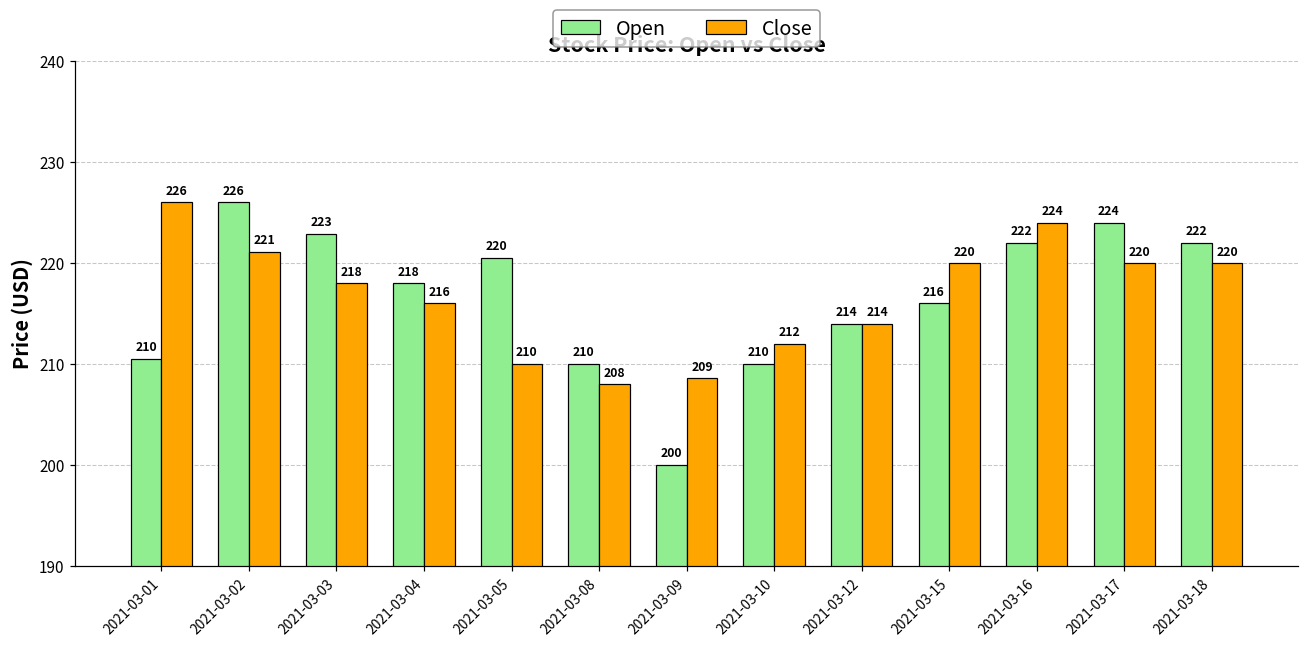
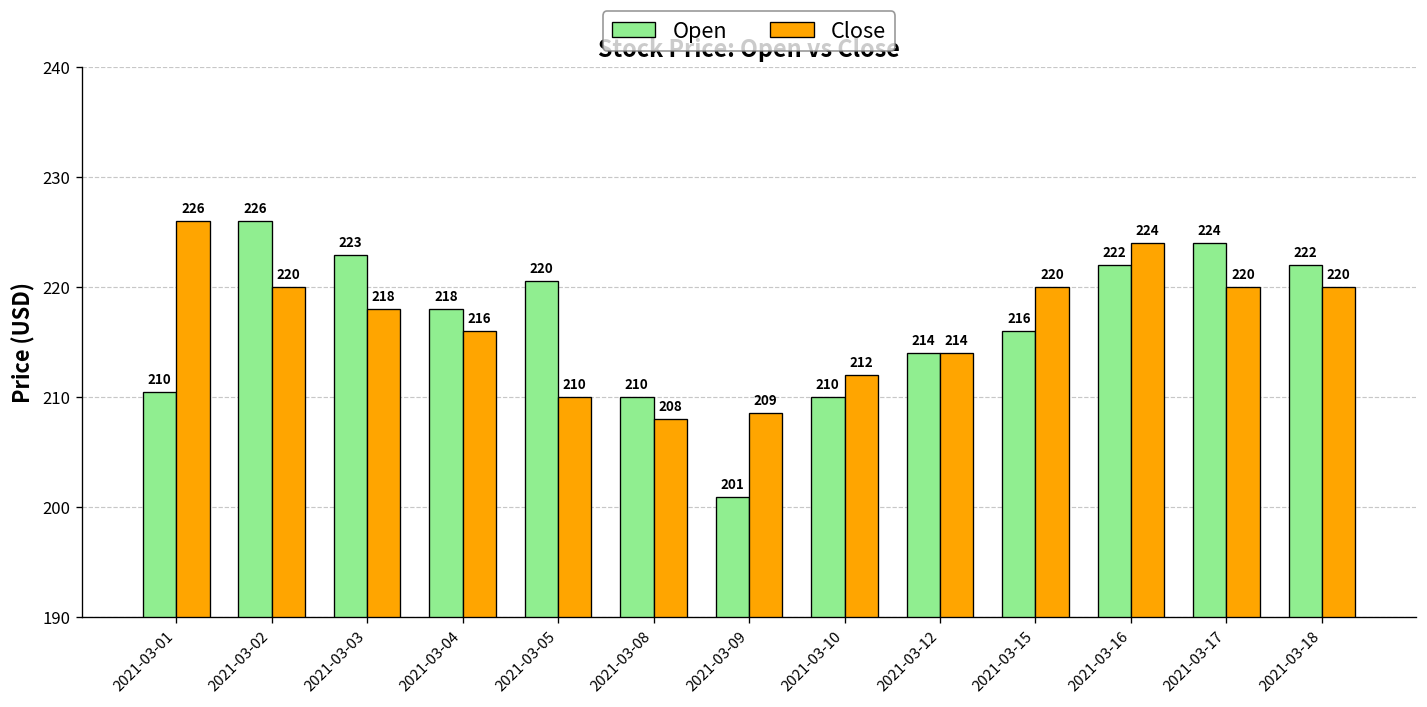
Close, 2021-03-02: 221 -> 220
Open, 2021-03-09: 200 -> 201
